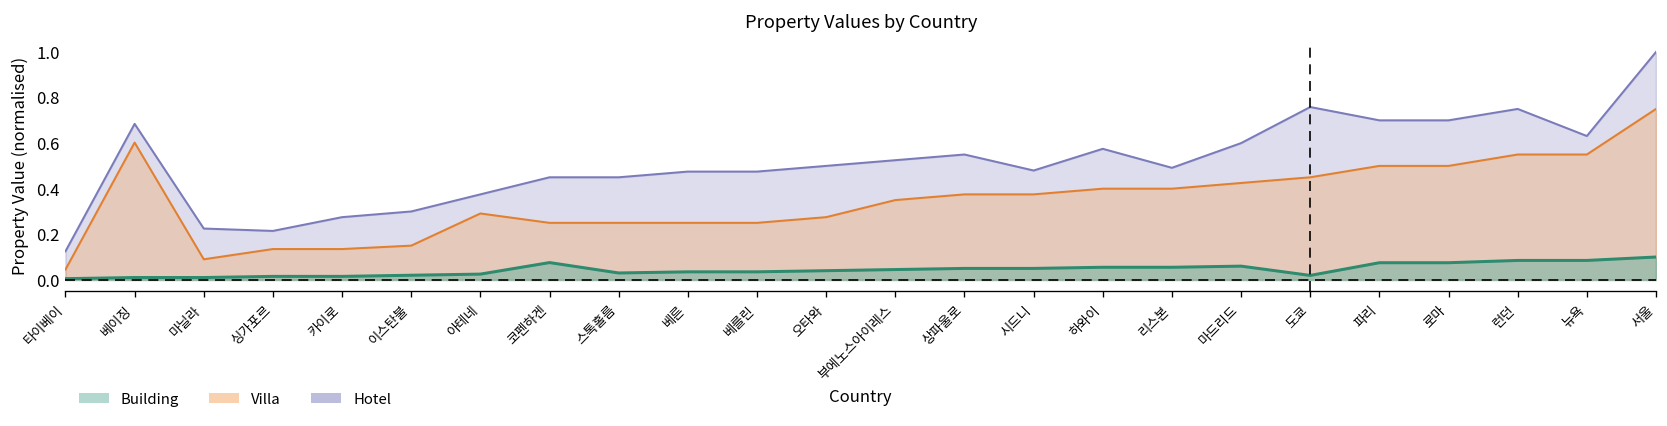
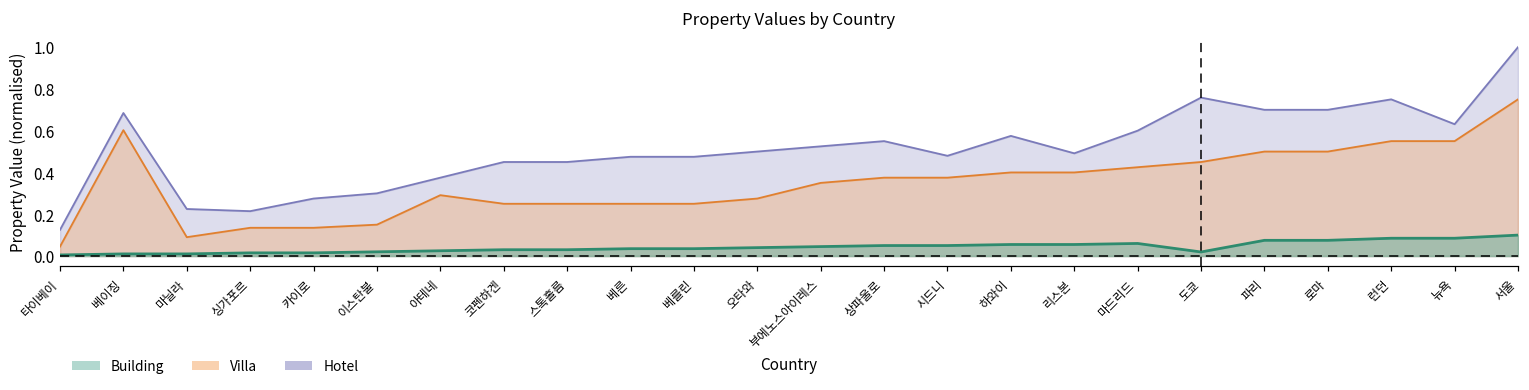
Building, 코펜하겐: 0.08 -> 0.03
